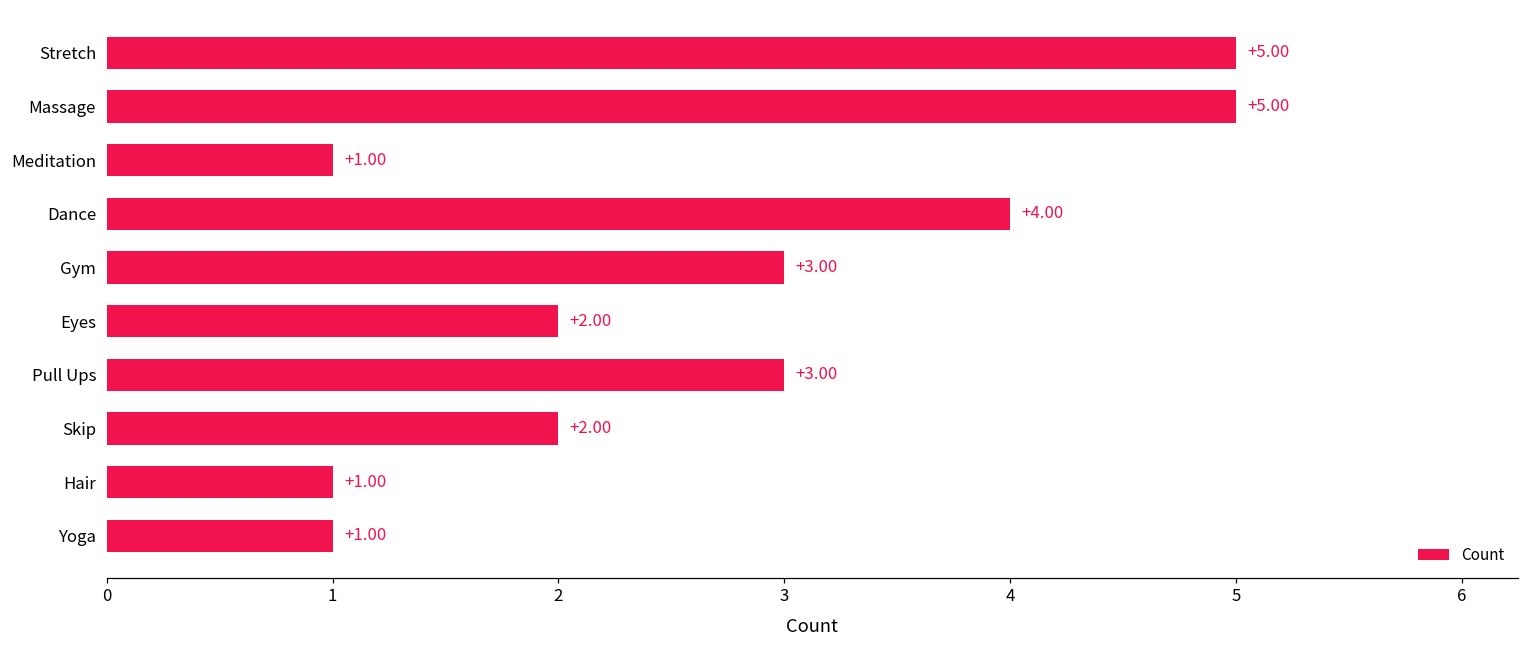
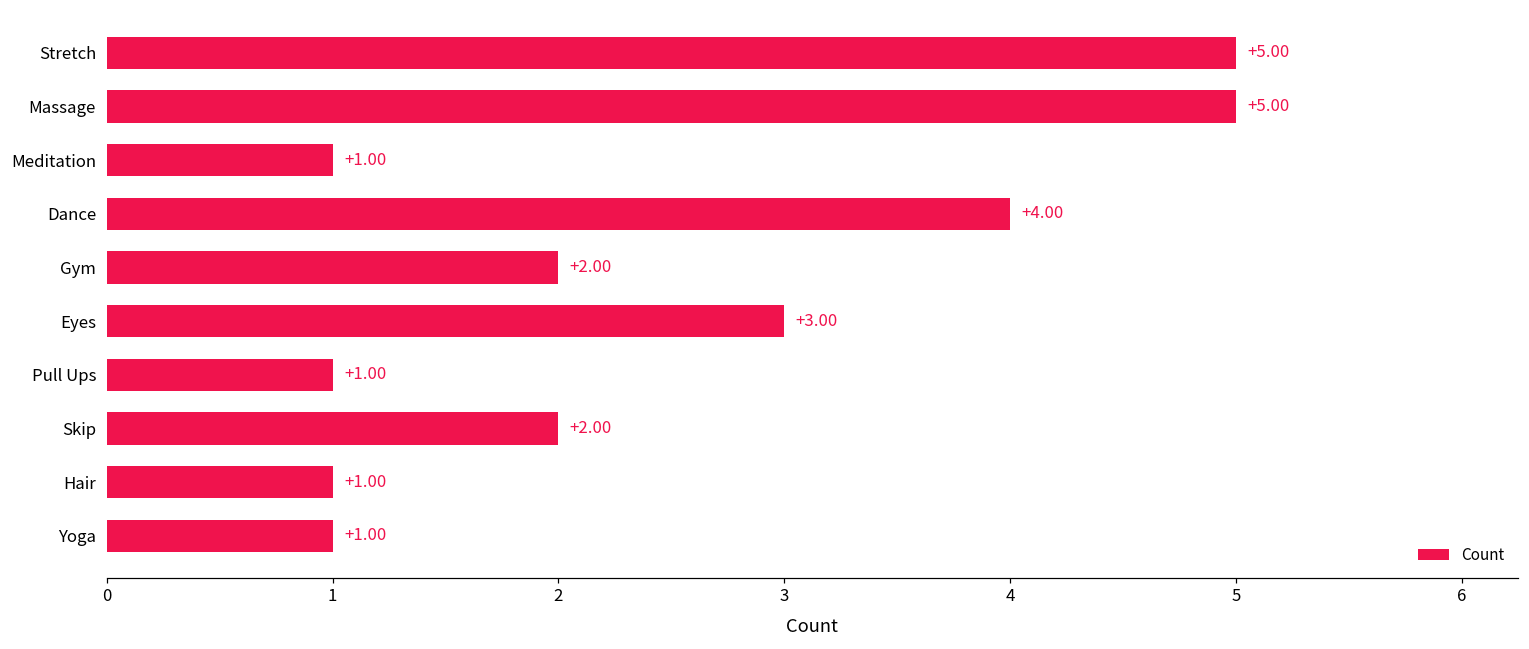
Gym: +3.00 -> +2.00
Eyes: +2.00 -> +3.00
Pull Ups: +3.00 -> +1.00
